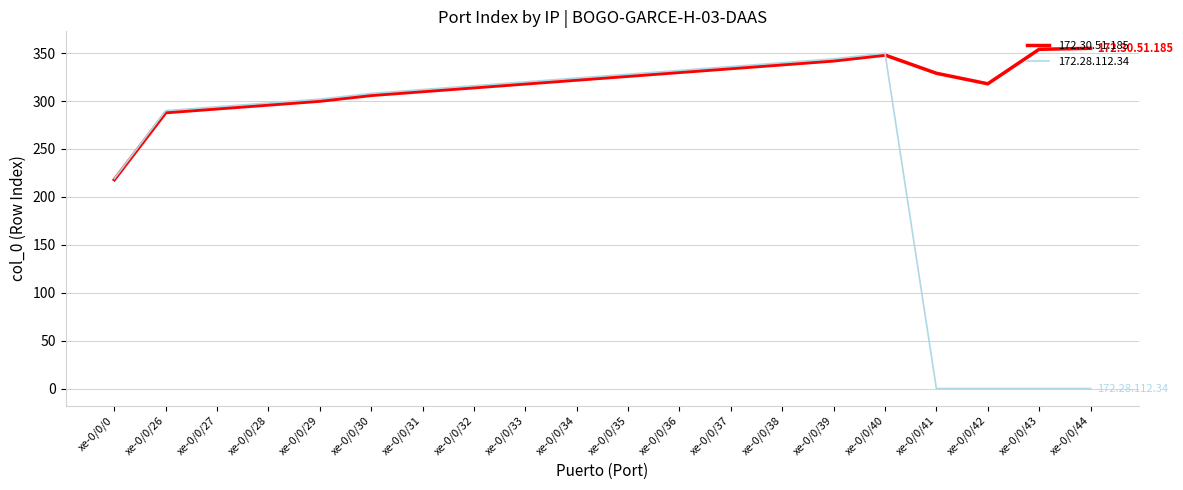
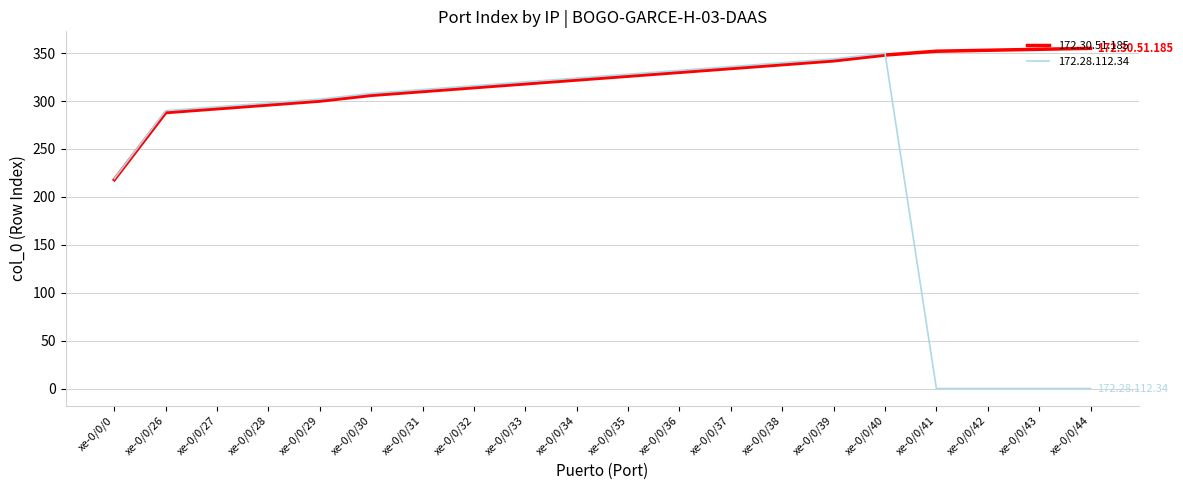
172.30.51.185, xe-0/0/41: 330 -> 350
172.30.51.185, xe-0/0/42: 320 -> 350
